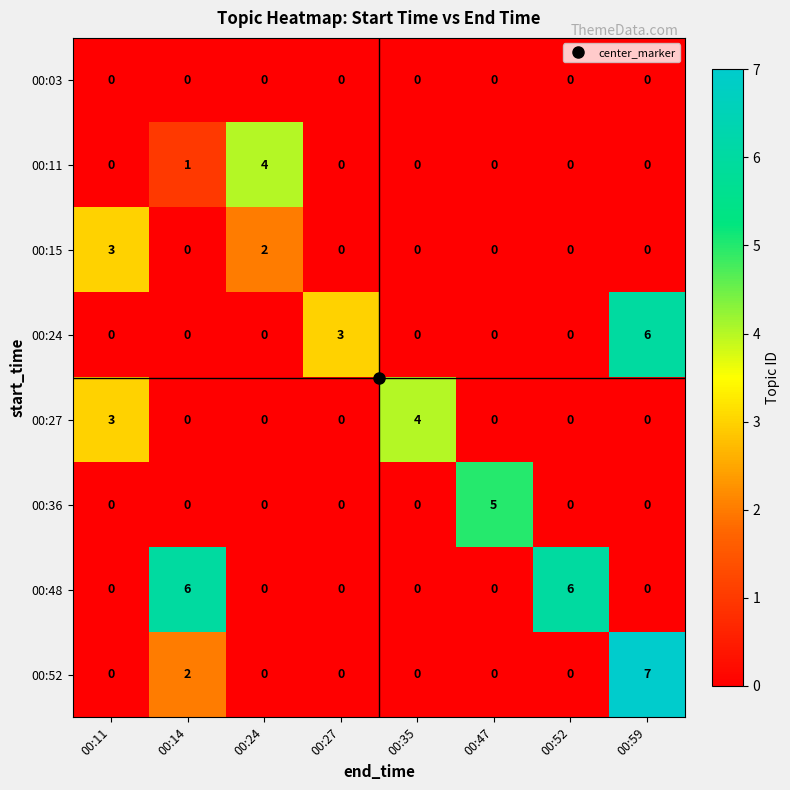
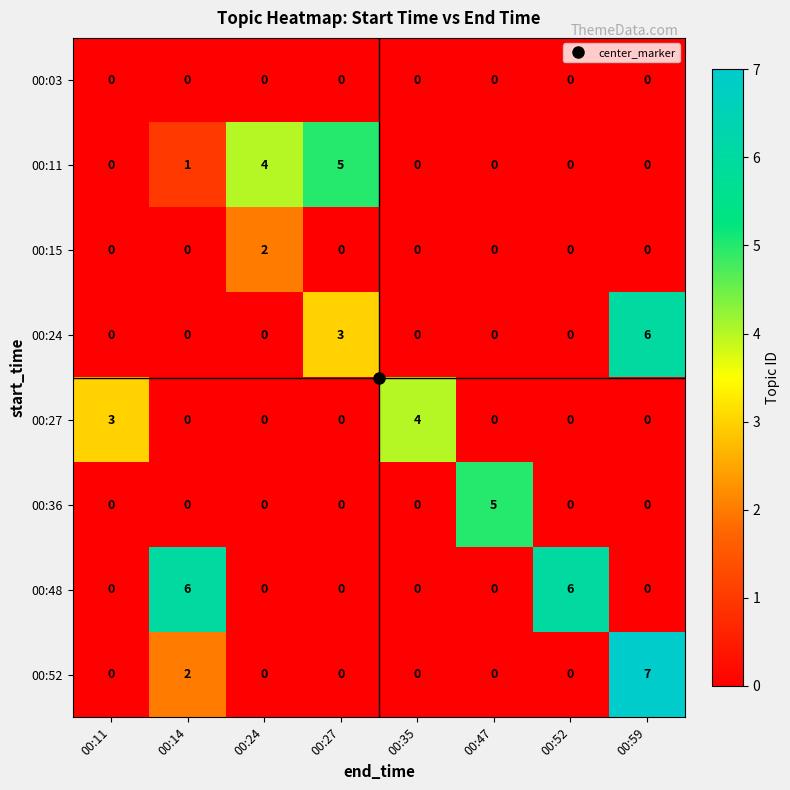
00:11, 00:27: 0 -> 5
00:15, 00:11: 3 -> 0
